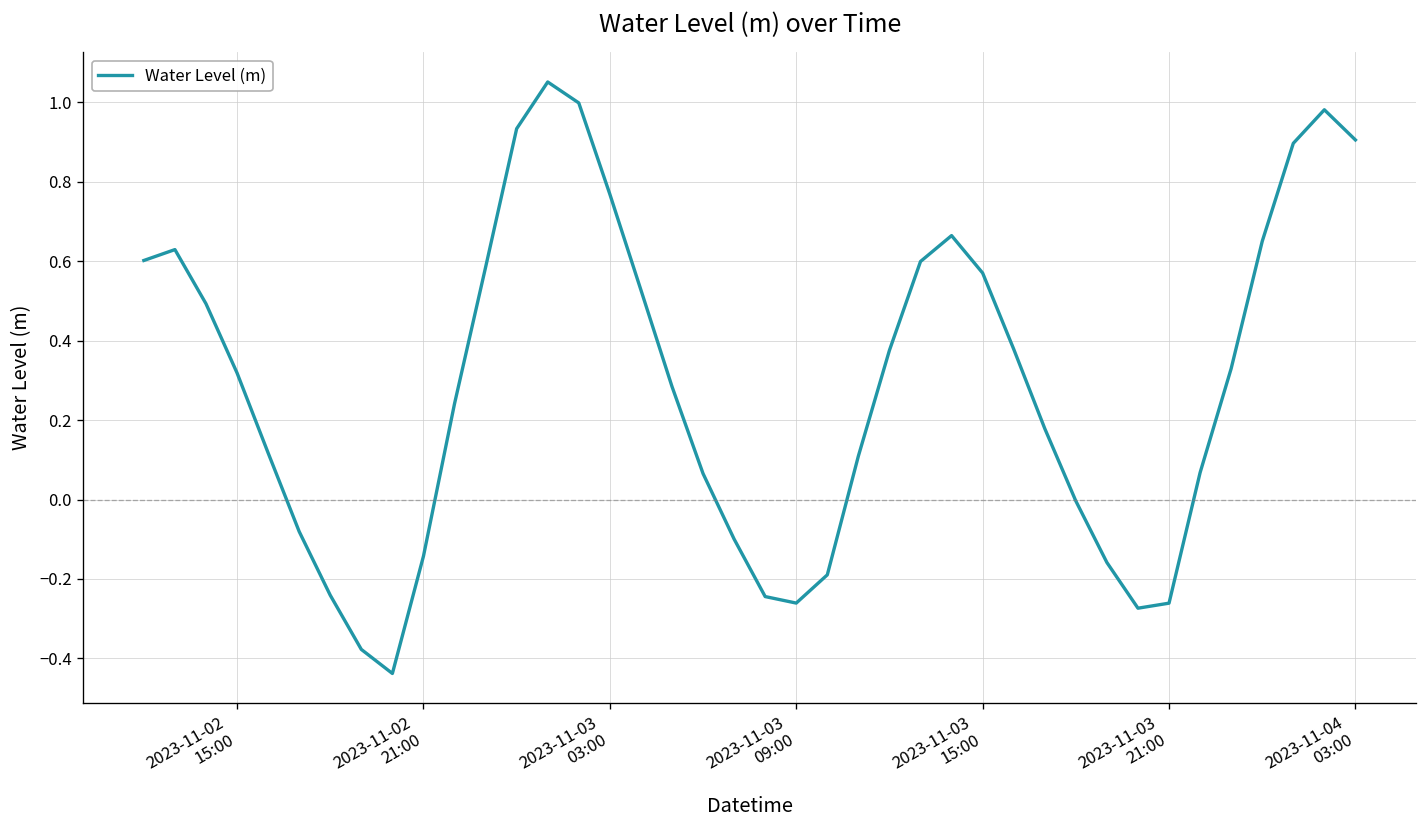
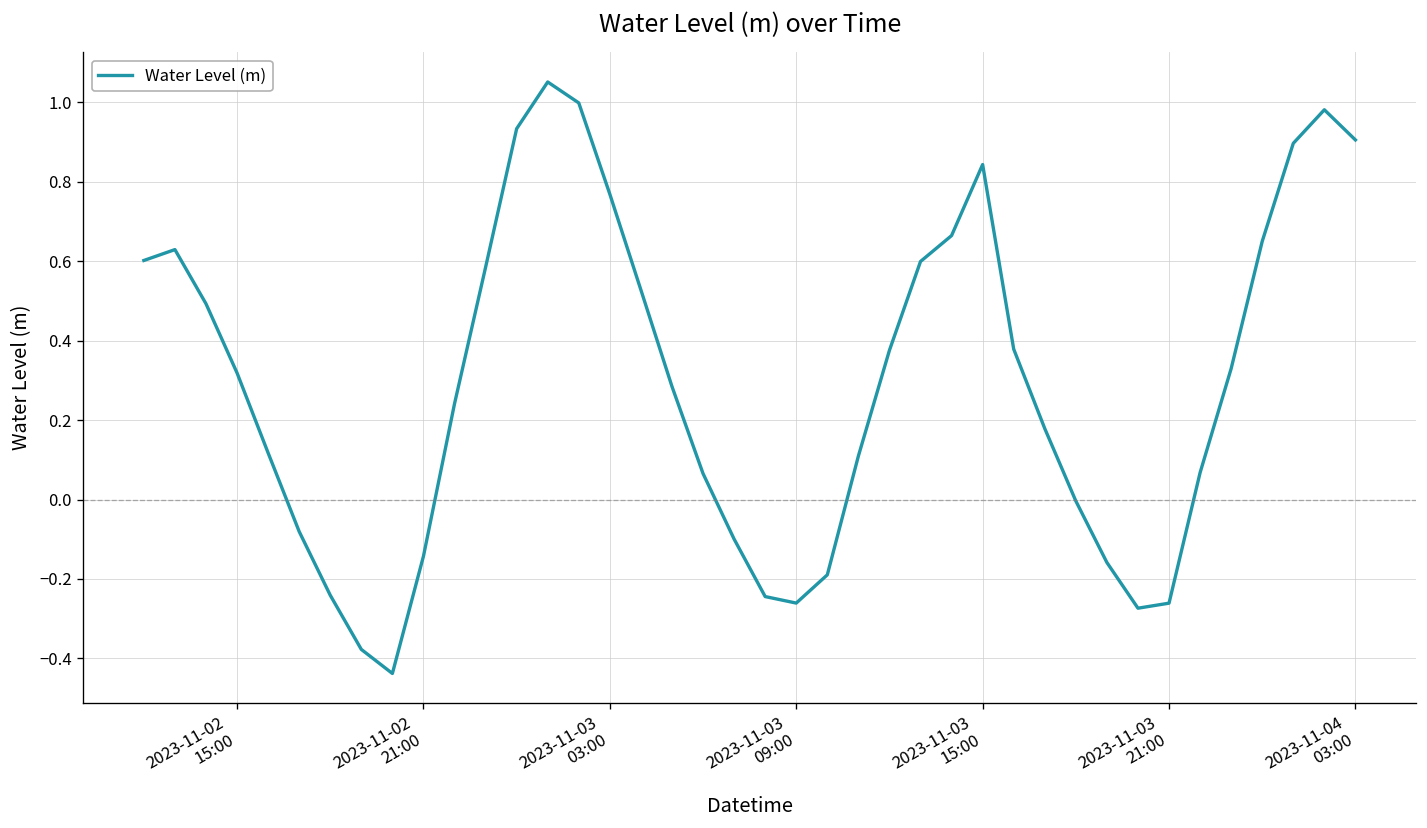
2023-11-03 15:00: 0.57 -> 0.84
